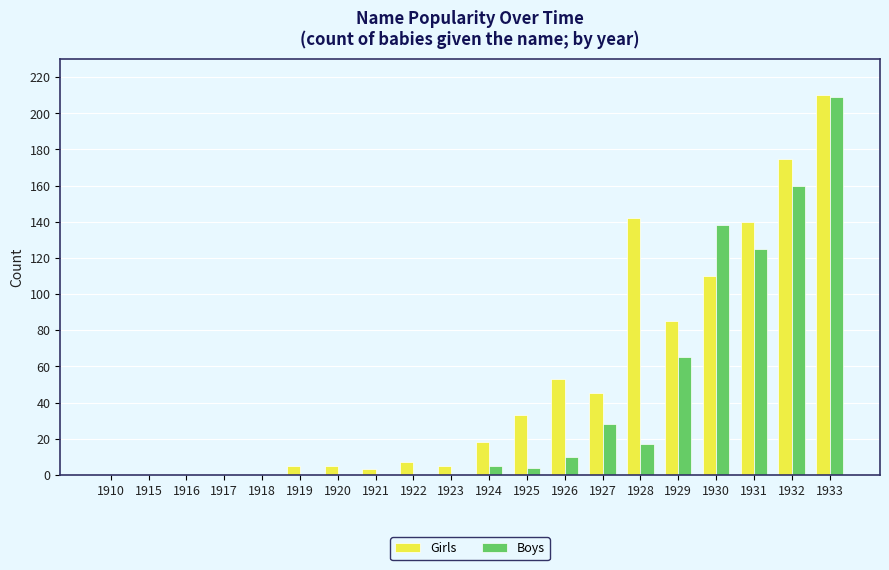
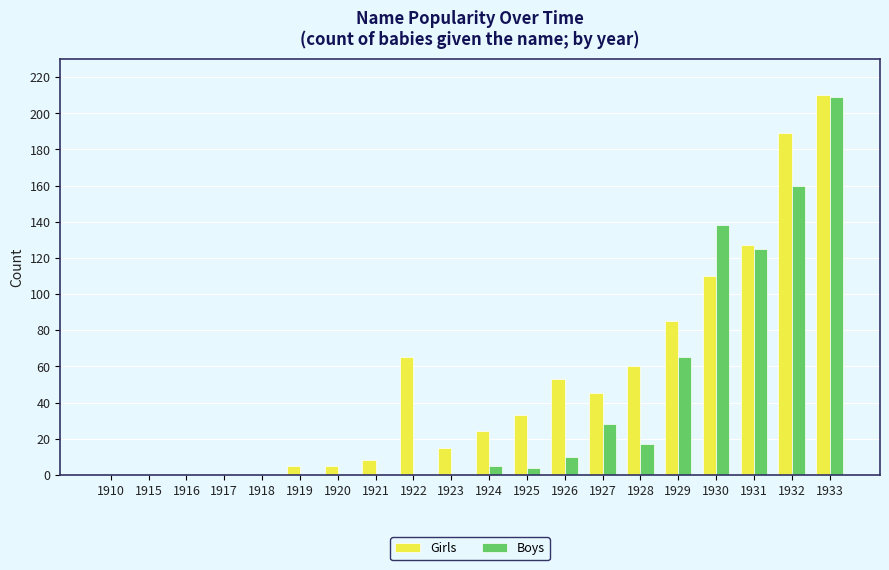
Girls, 1921: 3 -> 8
Girls, 1922: 7 -> 65
Girls, 1923: 5 -> 15
Girls, 1924: 18 -> 24
Girls, 1928: 142 -> 60
Girls, 1931: 140 -> 127
Girls, 1932: 175 -> 189
